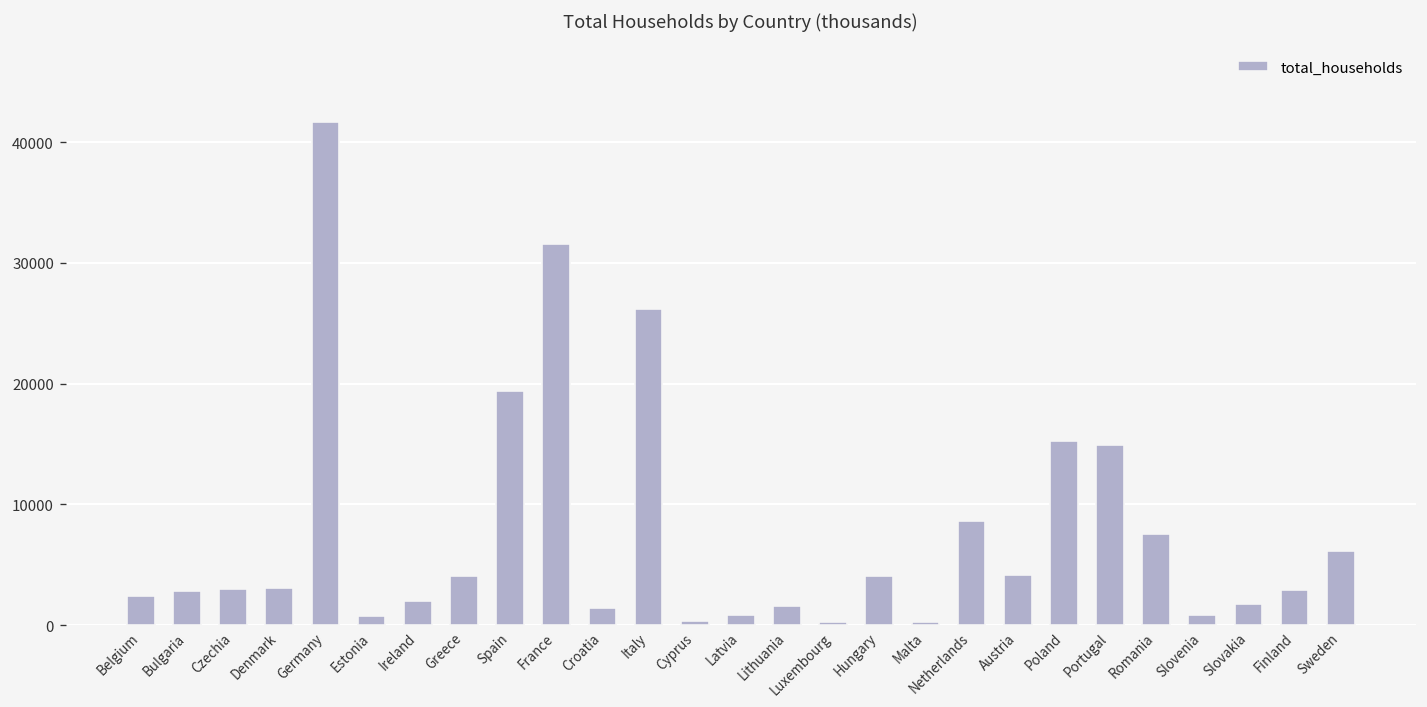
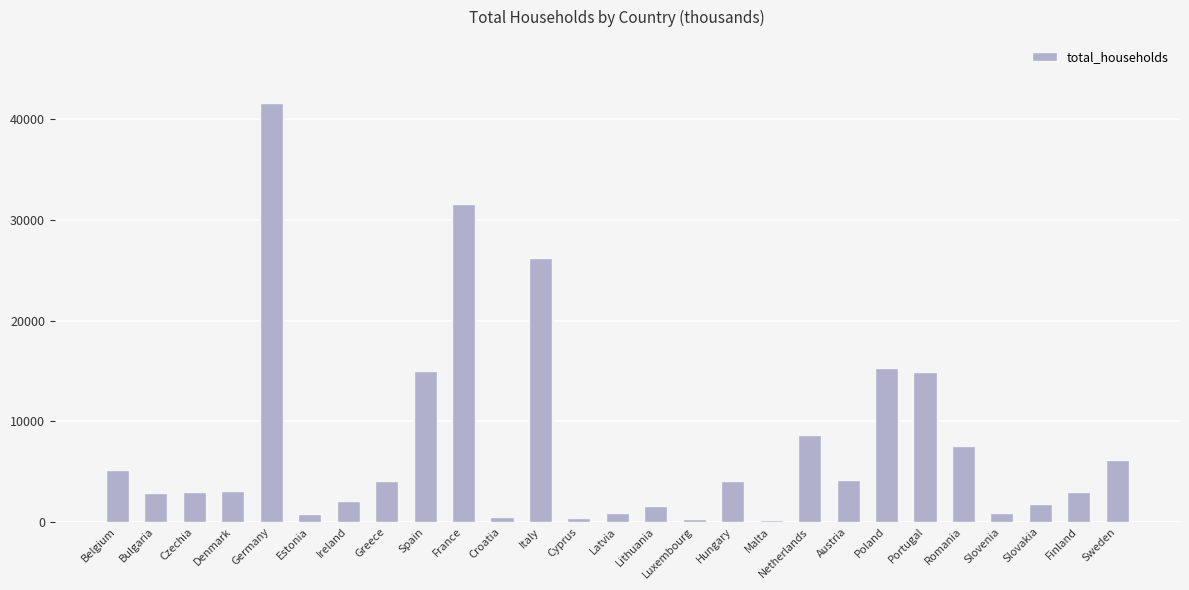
Belgium: 2400 -> 5100
Spain: 19400 -> 15000
Croatia: 1400 -> 500
